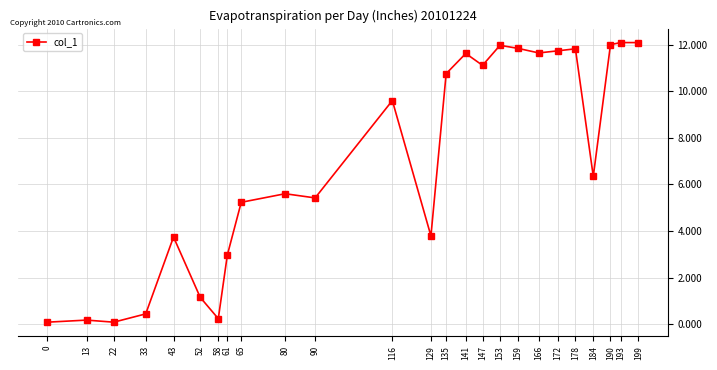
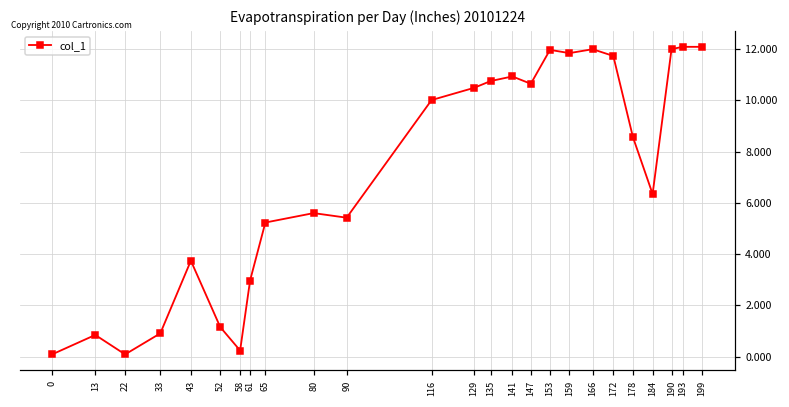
13: 0.2 -> 0.8
33: 0.4 -> 0.9
116: 9.6 -> 10.0
129: 3.8 -> 10.5
141: 11.6 -> 10.9
147: 11.1 -> 10.6
166: 11.6 -> 12.0
178: 11.8 -> 8.6
